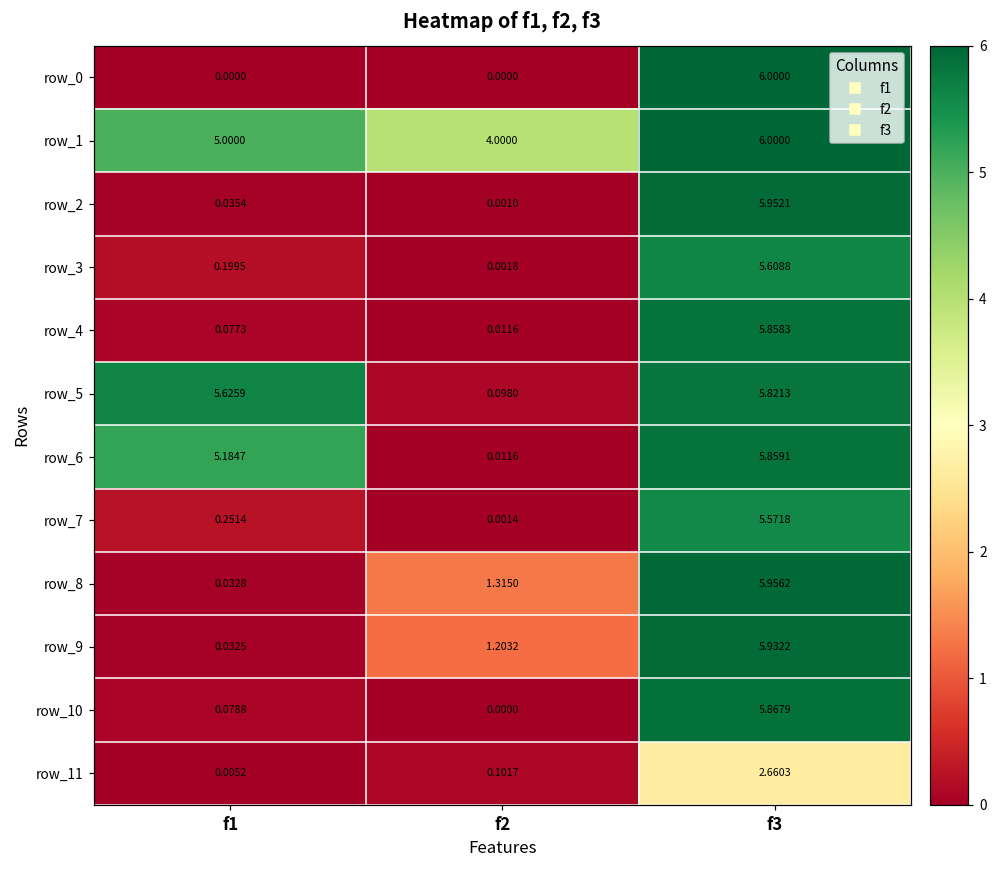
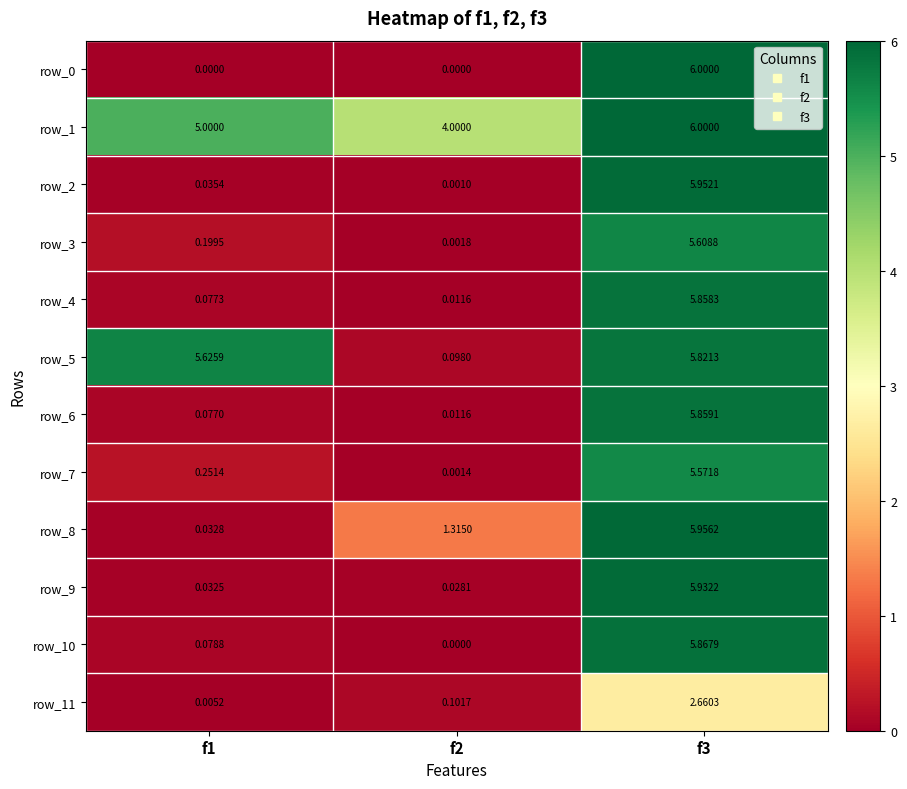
row_6, f1: 5.1847 -> 0.0770
row_9, f2: 1.2032 -> 0.0281
